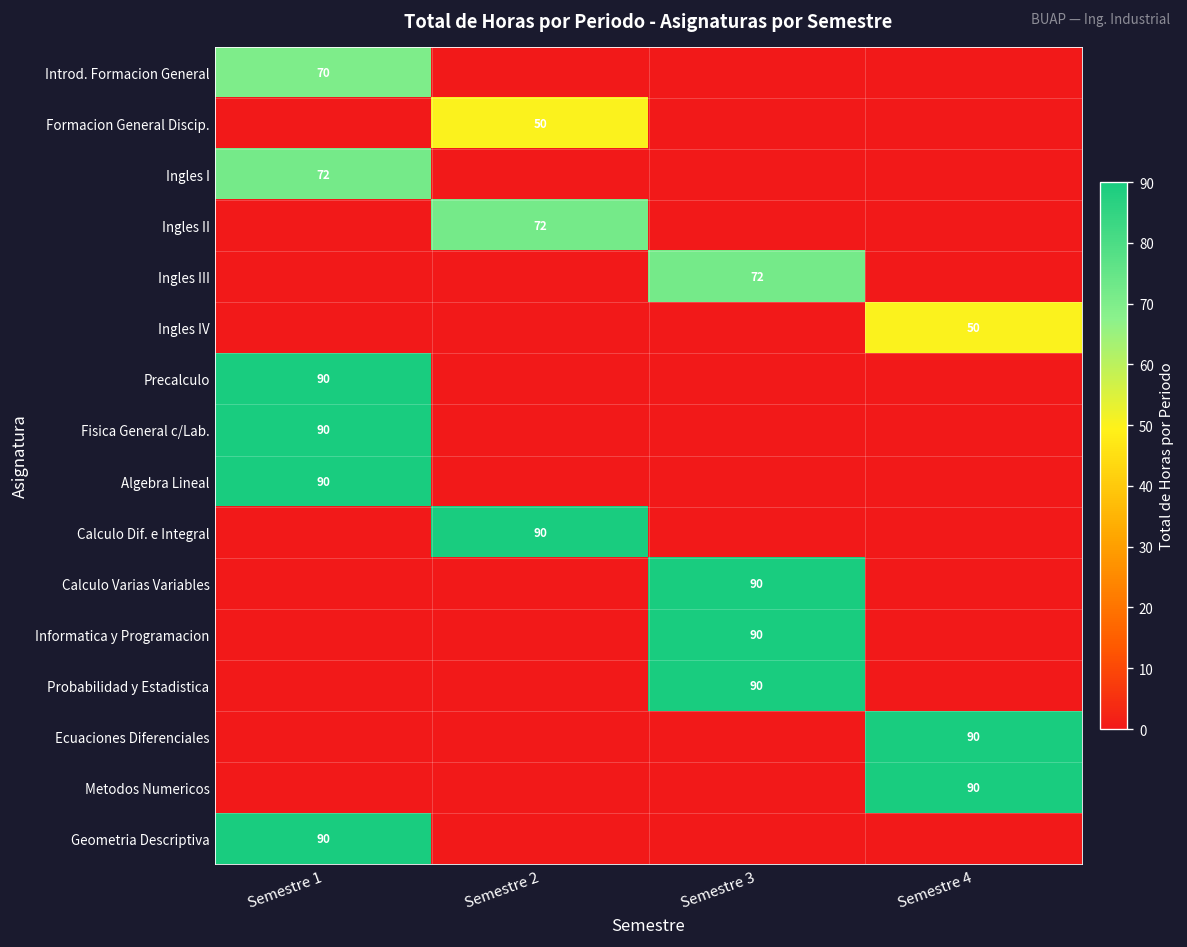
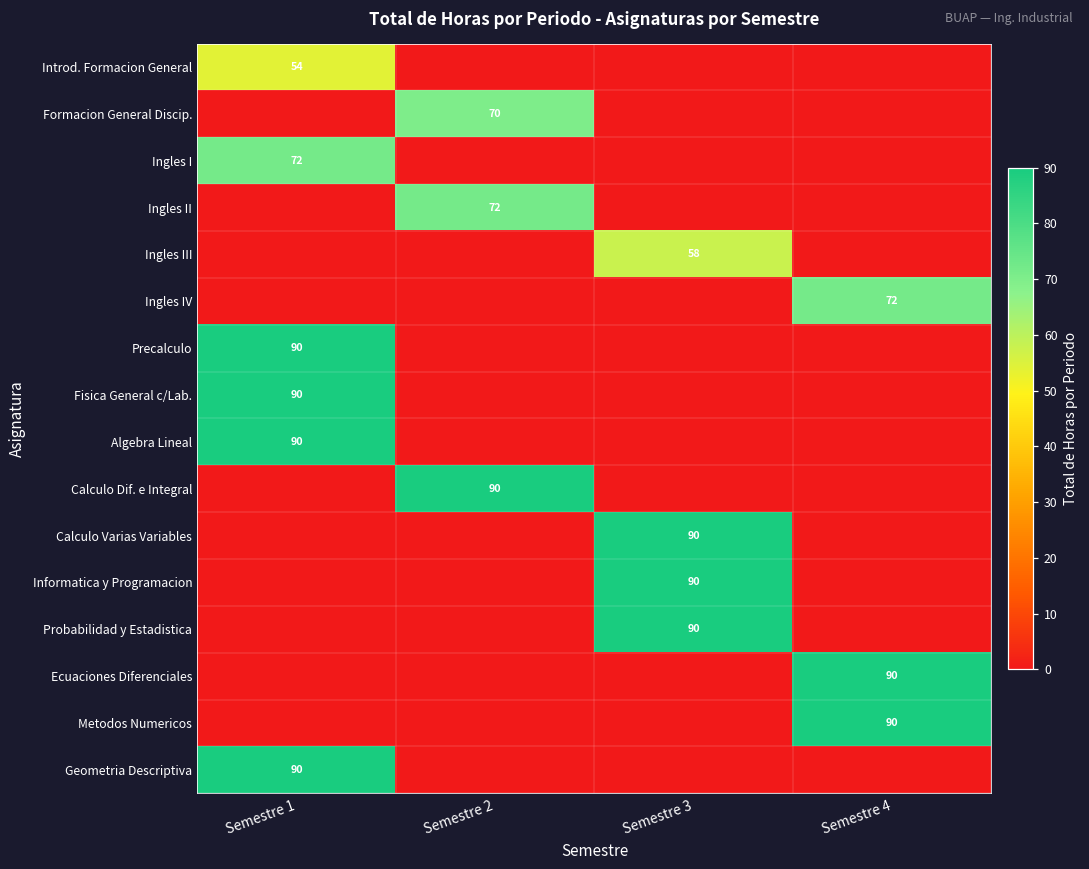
Introd. Formacion General, Semestre 1: 70 -> 54
Formacion General Discip., Semestre 2: 50 -> 70
Ingles III, Semestre 3: 72 -> 58
Ingles IV, Semestre 4: 50 -> 72
